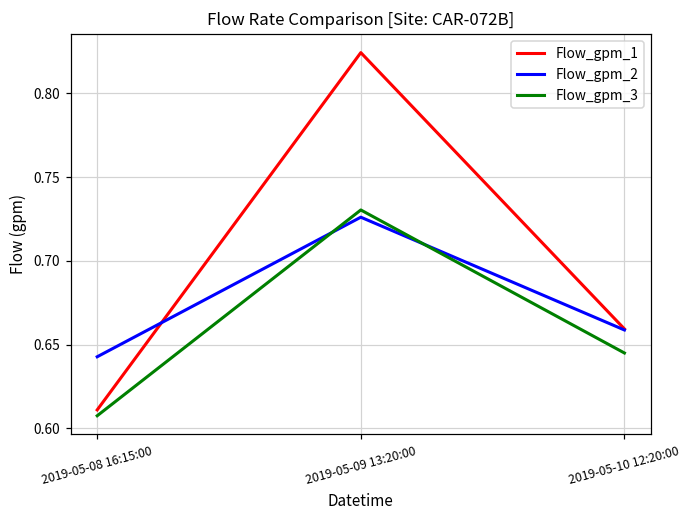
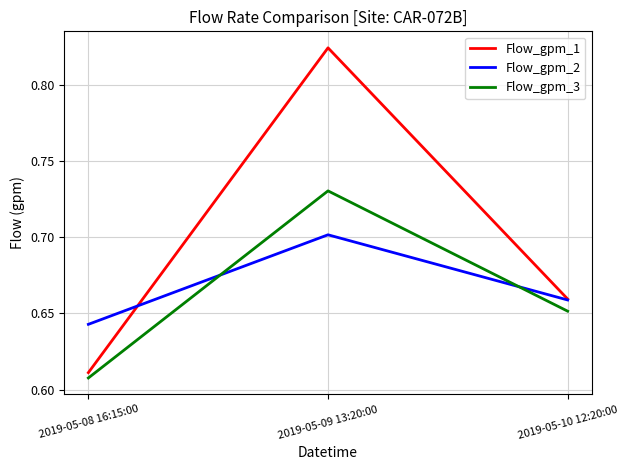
Flow_gpm_2, 2019-05-09 13:20:00: 0.726 -> 0.702
Flow_gpm_3, 2019-05-10 12:20:00: 0.645 -> 0.651
